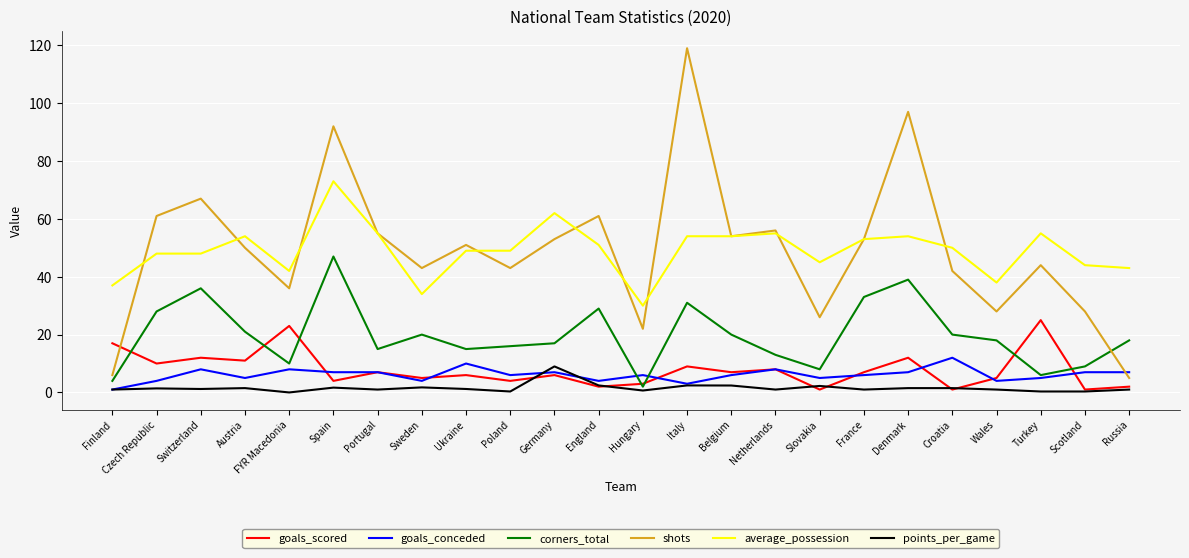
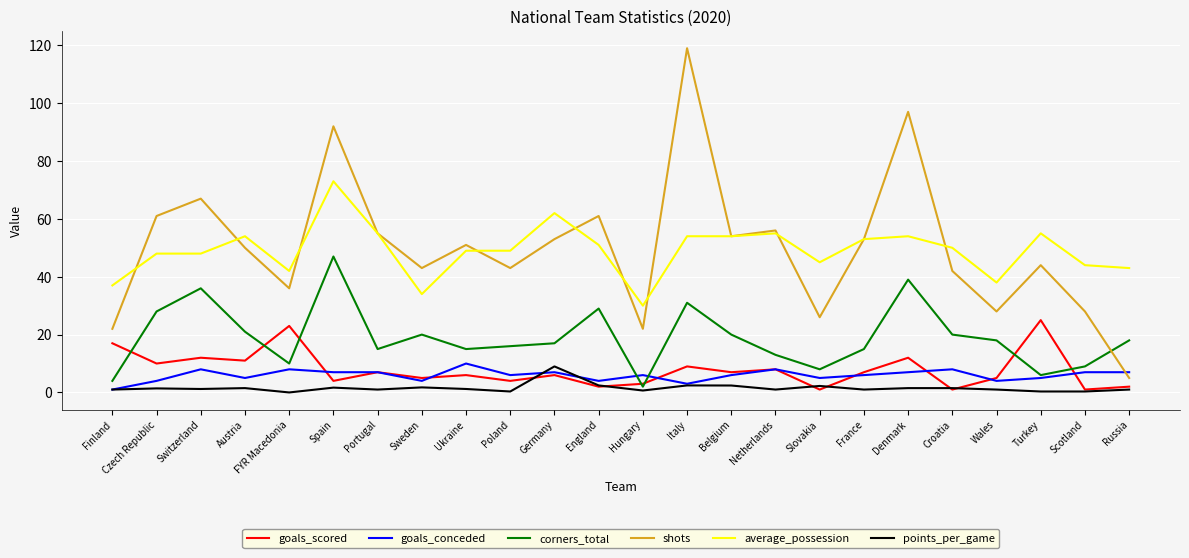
shots, Finland: 6 -> 22
corners_total, France: 33 -> 15
goals_conceded, Croatia: 12 -> 8
